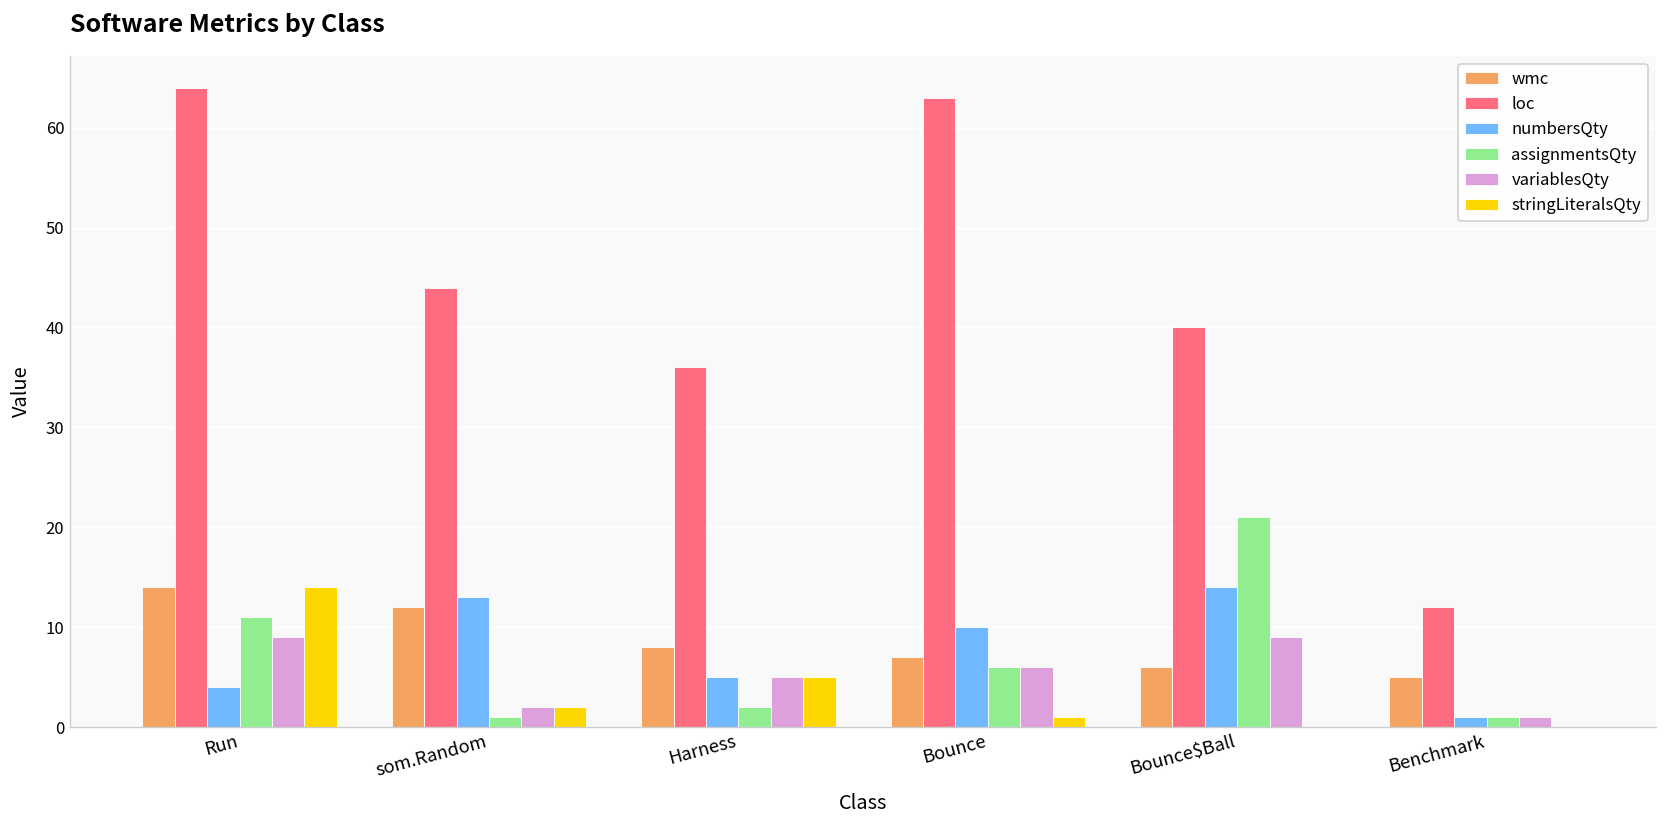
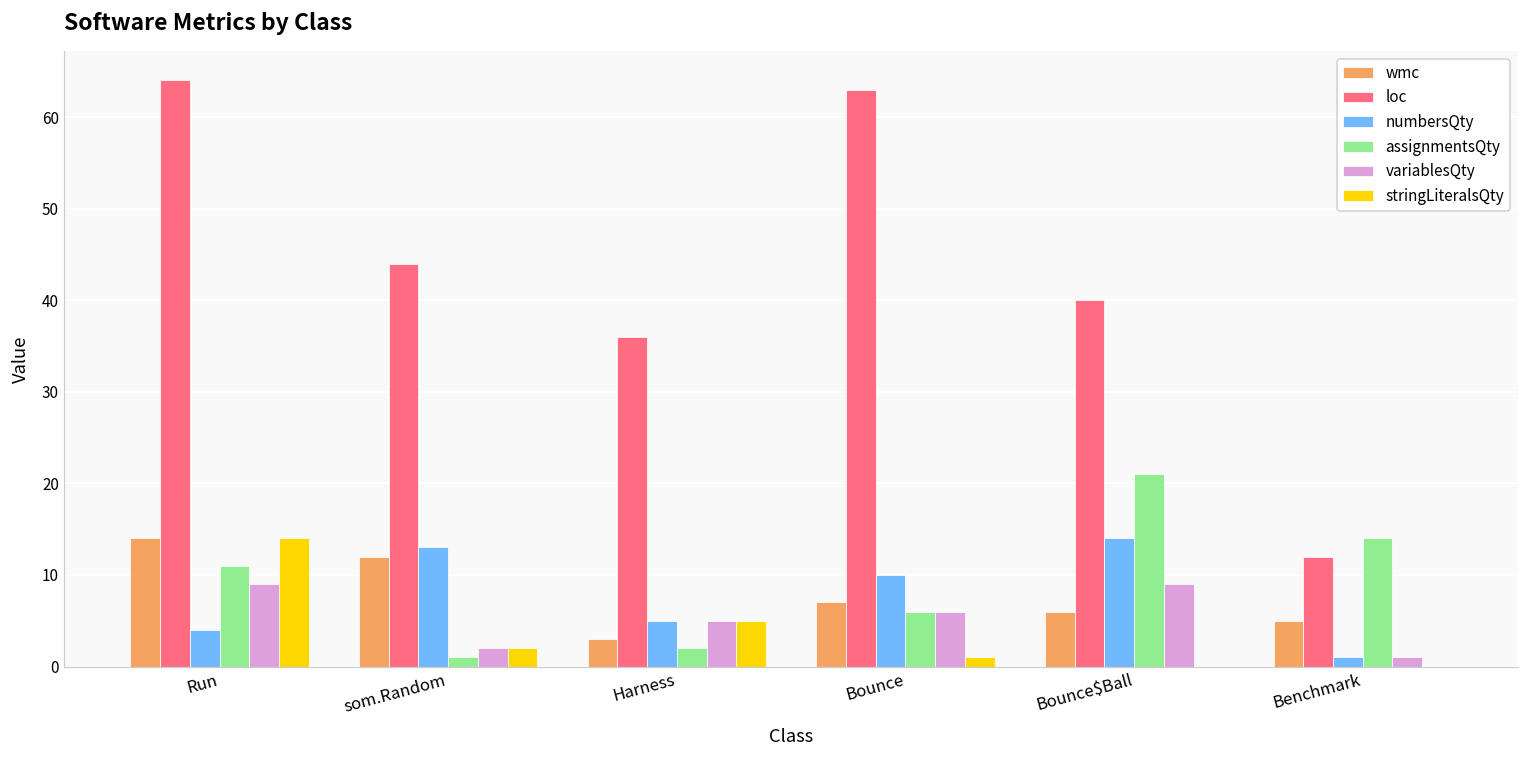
wmc, Harness: 8 -> 3
assignmentsQty, Benchmark: 1 -> 14
